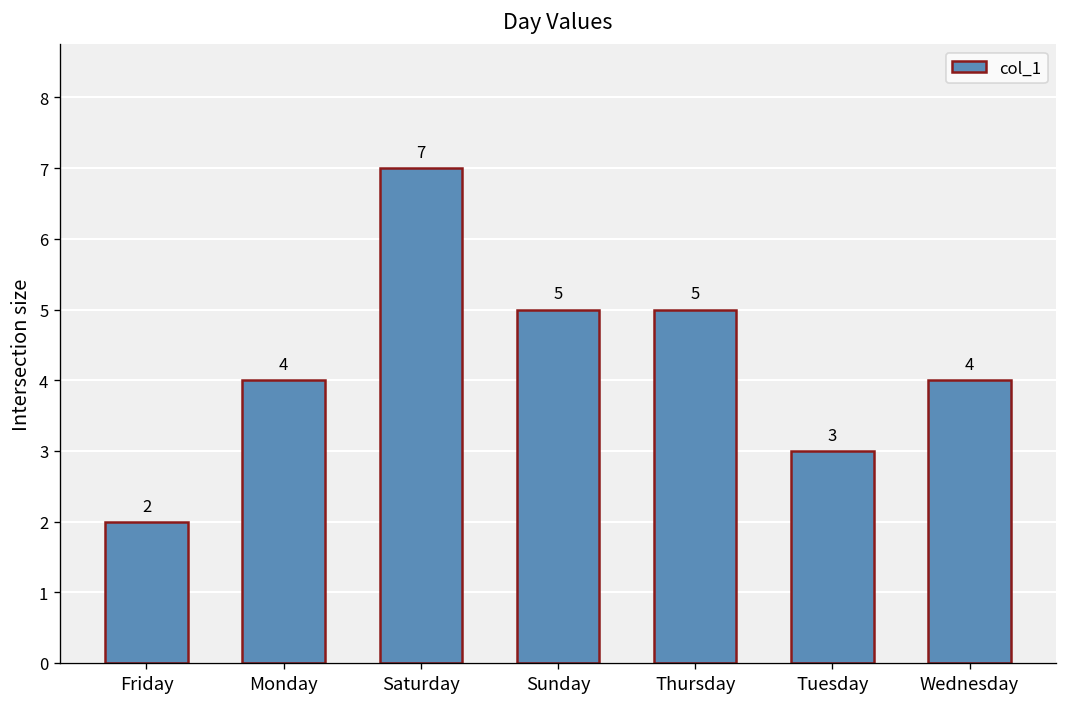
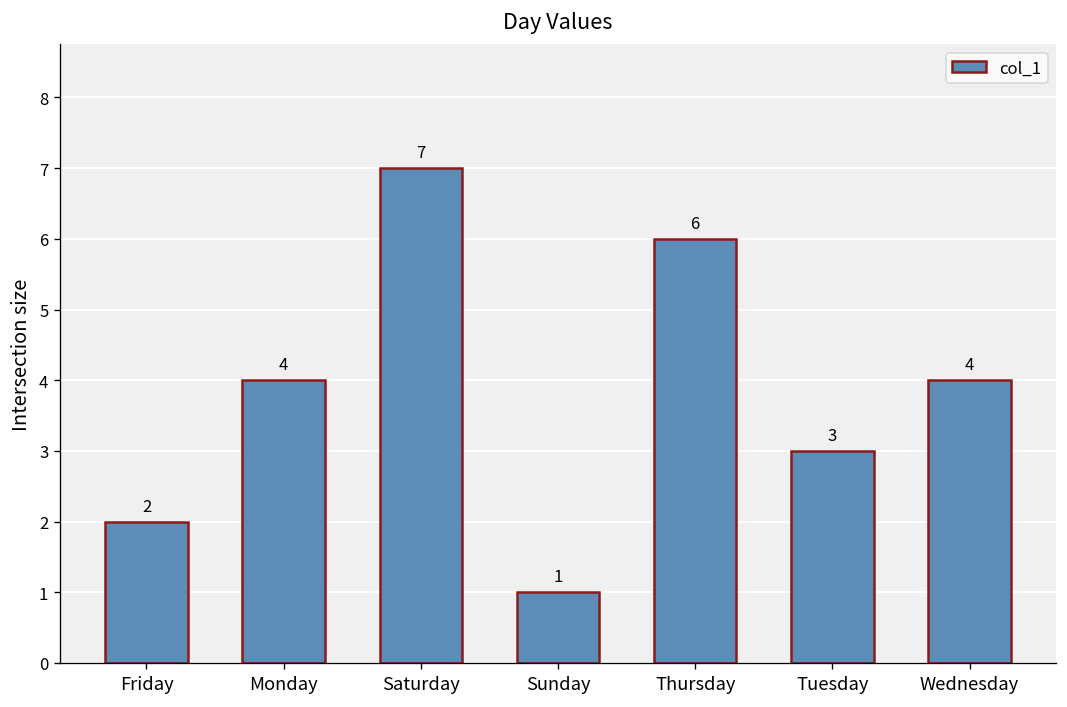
Sunday: 5 -> 1
Thursday: 5 -> 6
